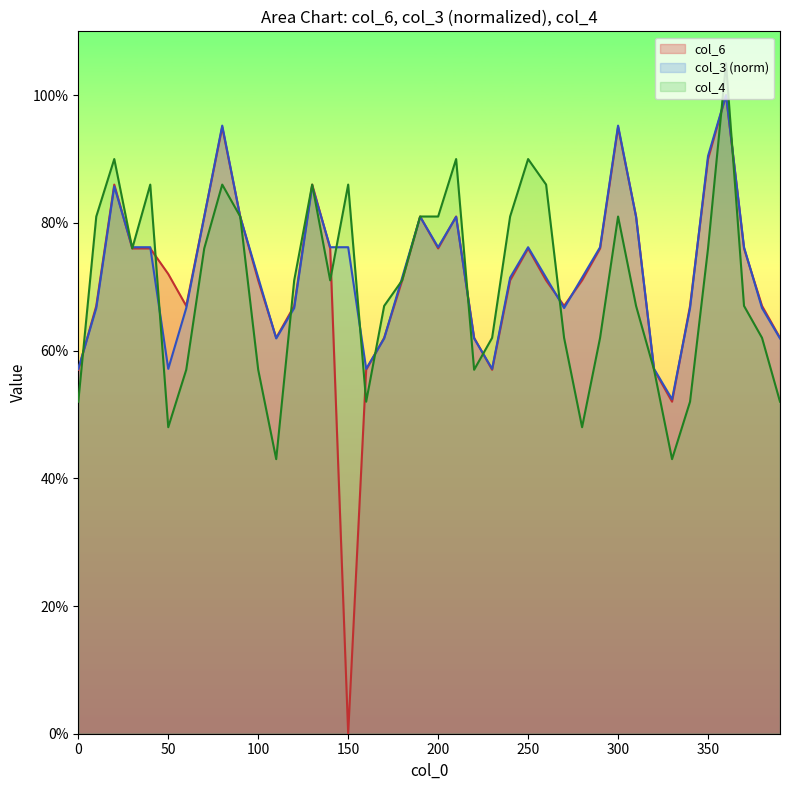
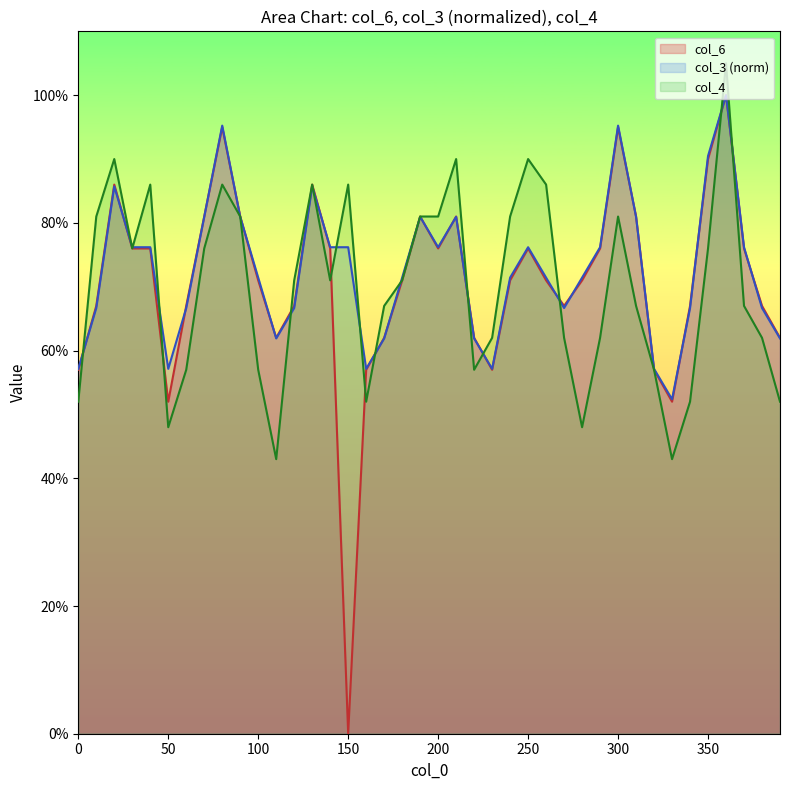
col_6, 50: 72% -> 52%
